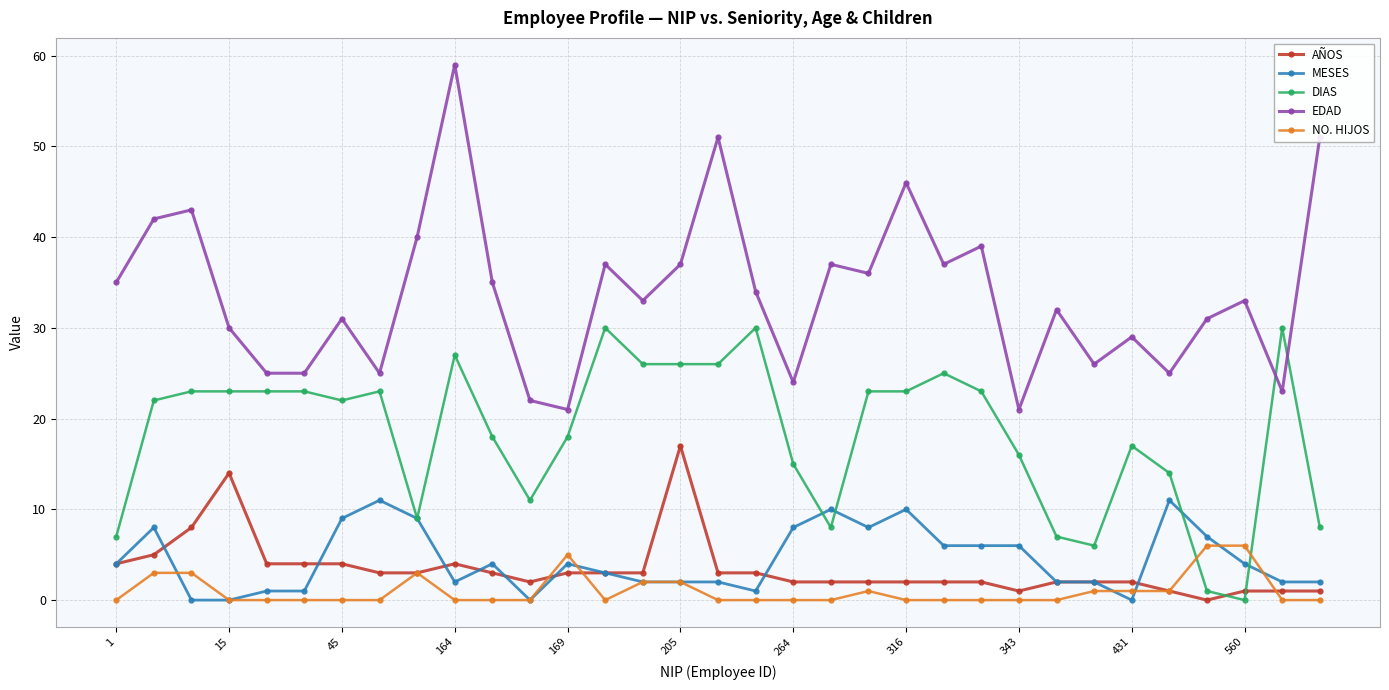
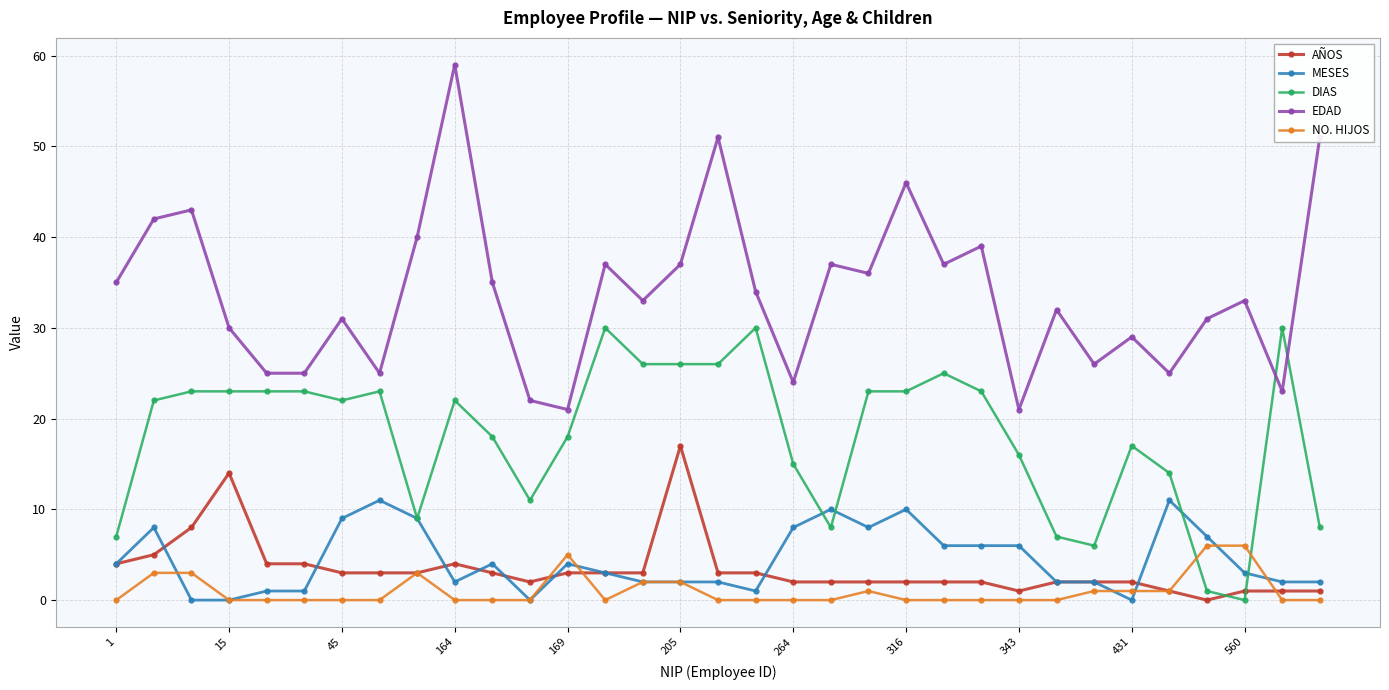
AÑOS, 45: 4 -> 3
DIAS, 164: 27 -> 22
MESES, 560: 4 -> 3
